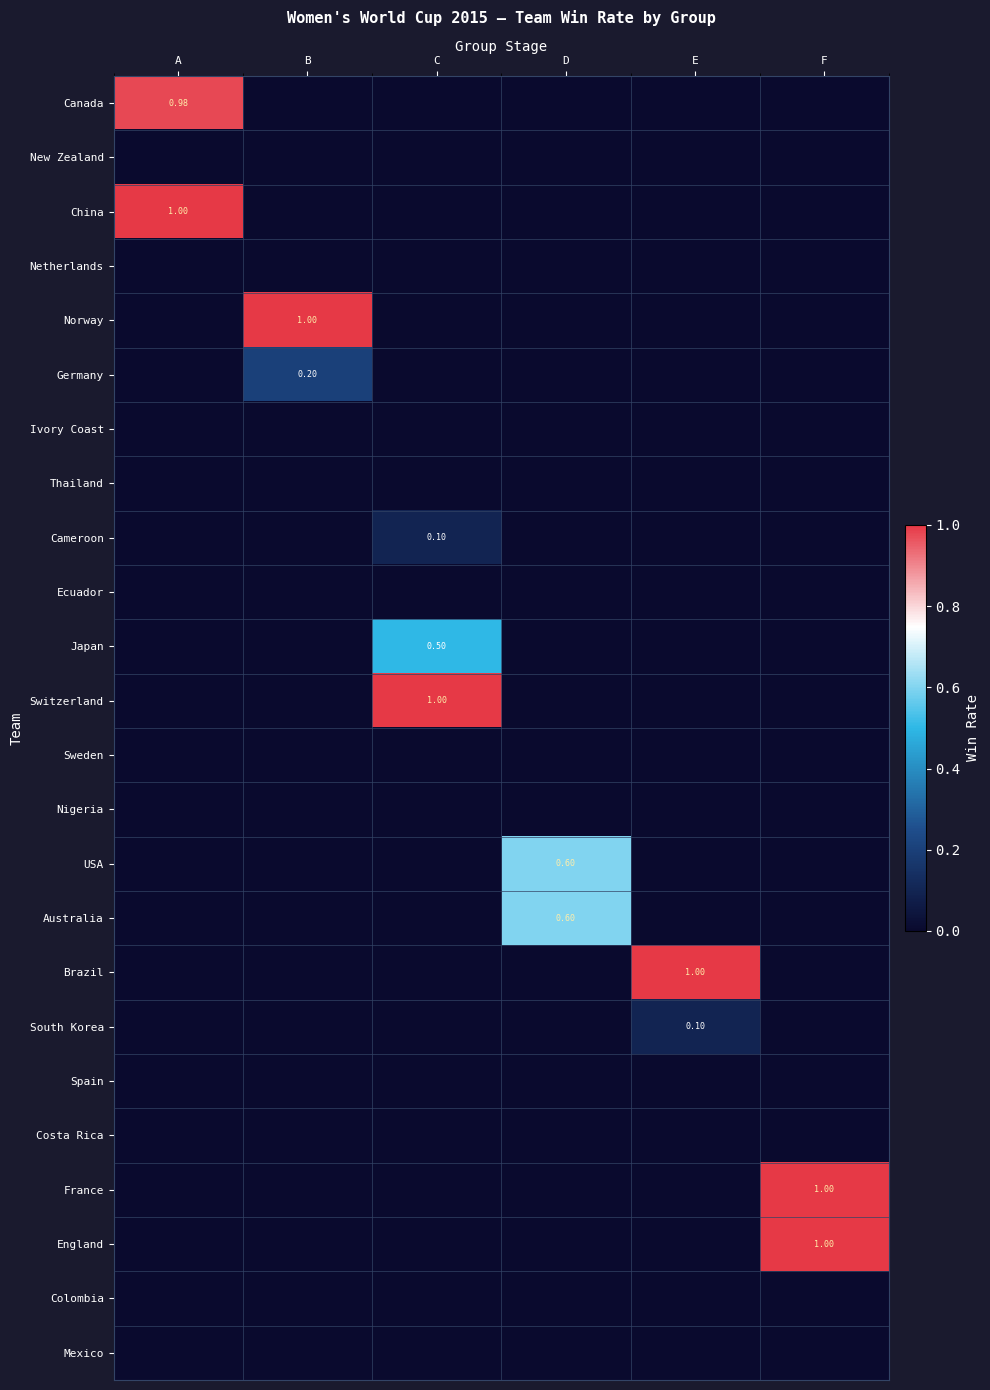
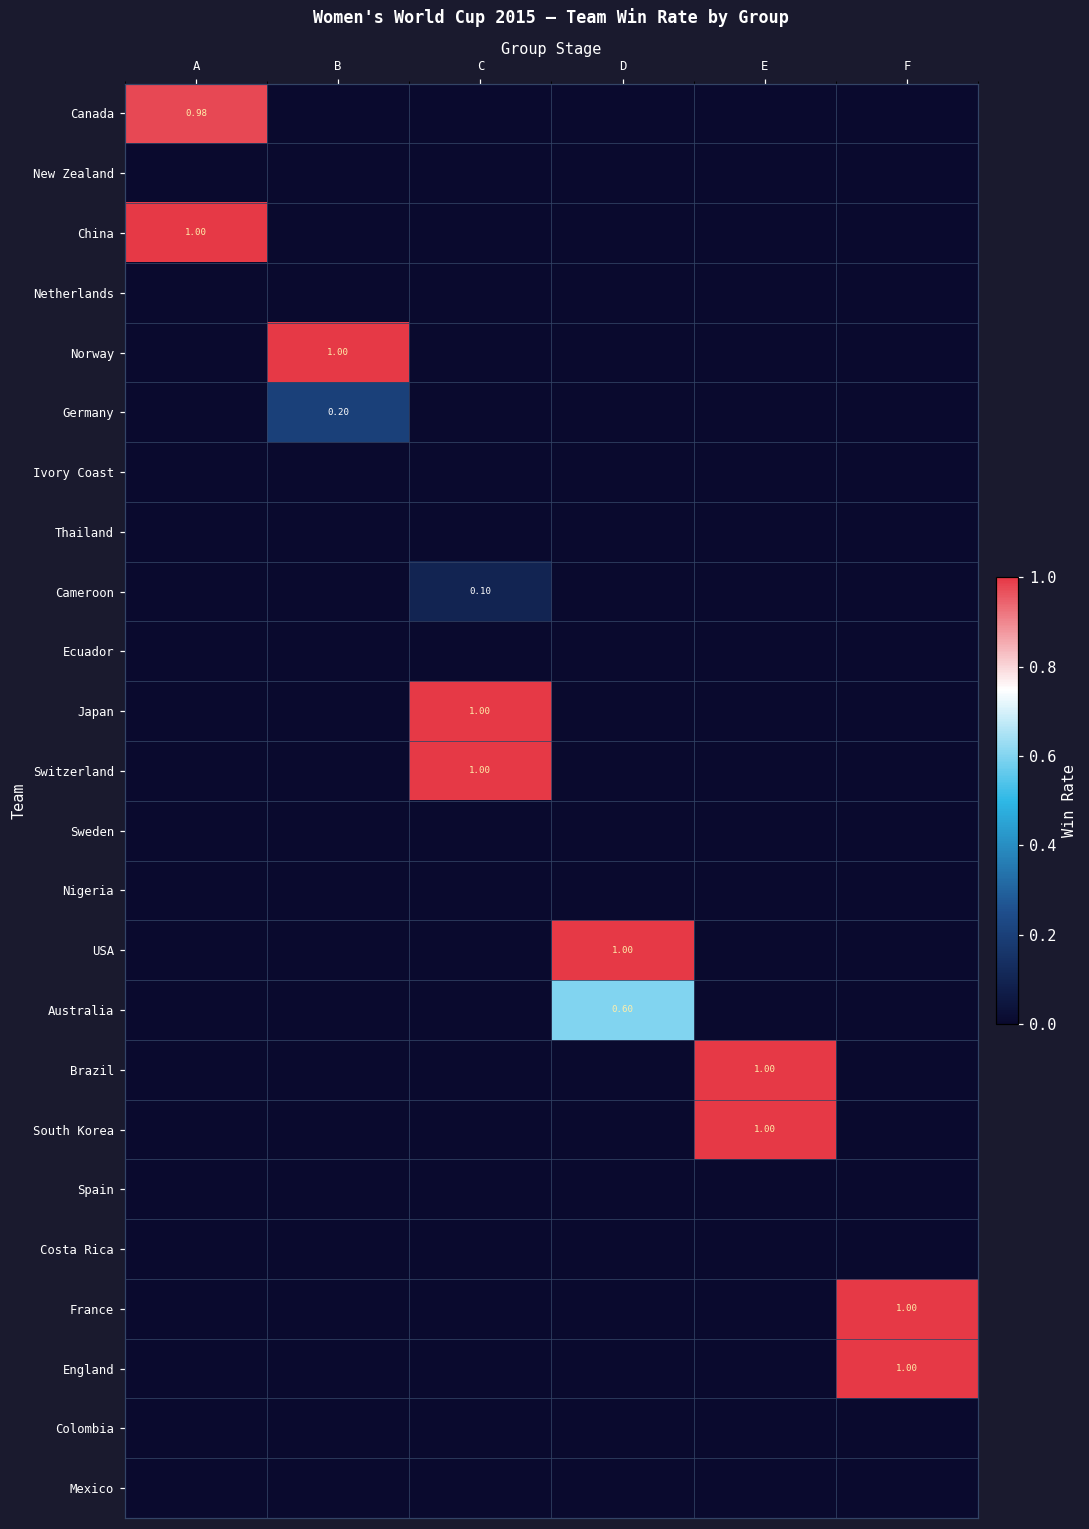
Japan, C: 0.50 -> 1.00
USA, D: 0.60 -> 1.00
South Korea, E: 0.10 -> 1.00
